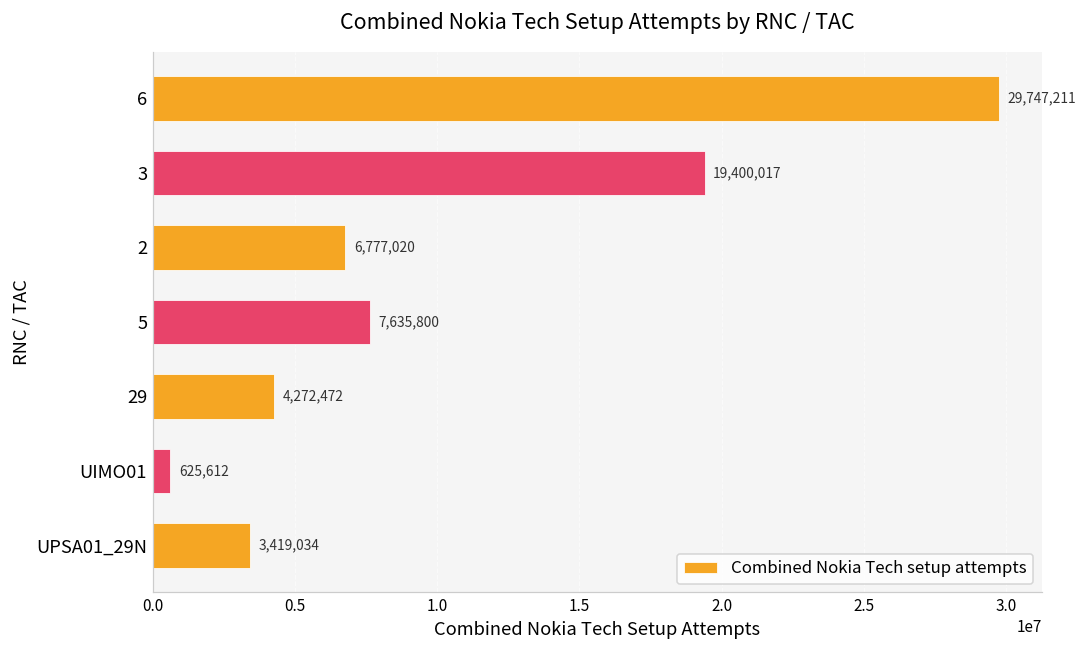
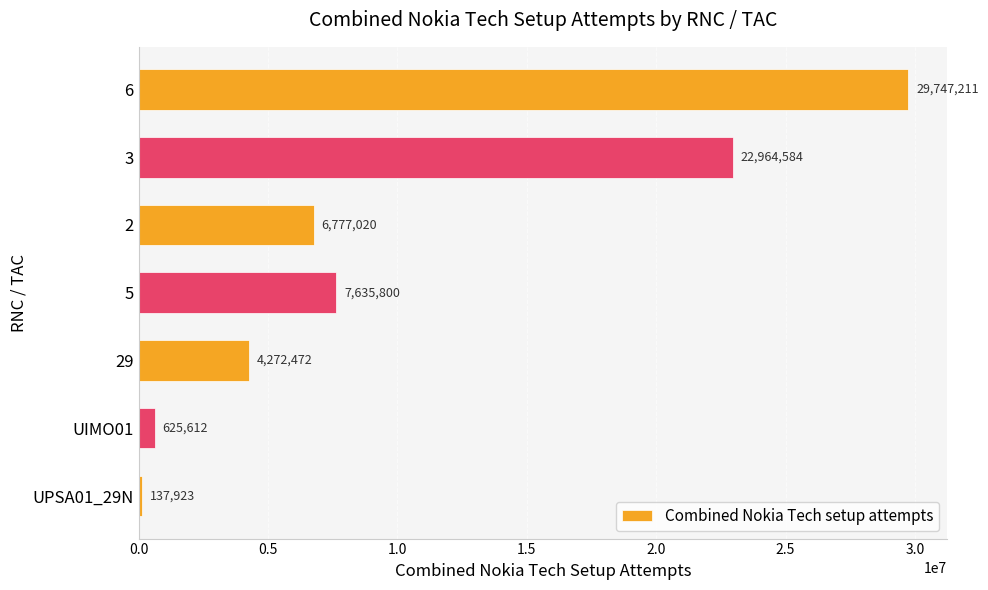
3: 19,400,017 -> 22,964,584
UPSA01_29N: 3,419,034 -> 137,923
